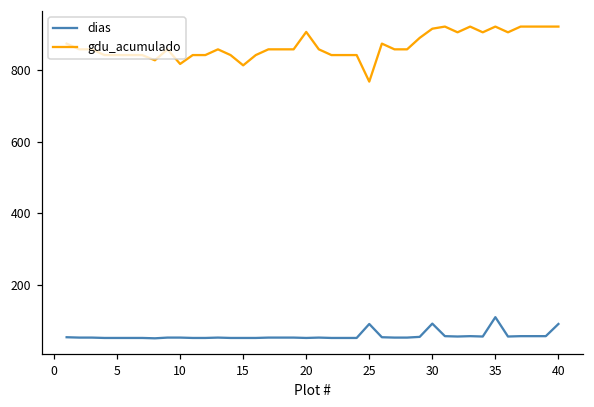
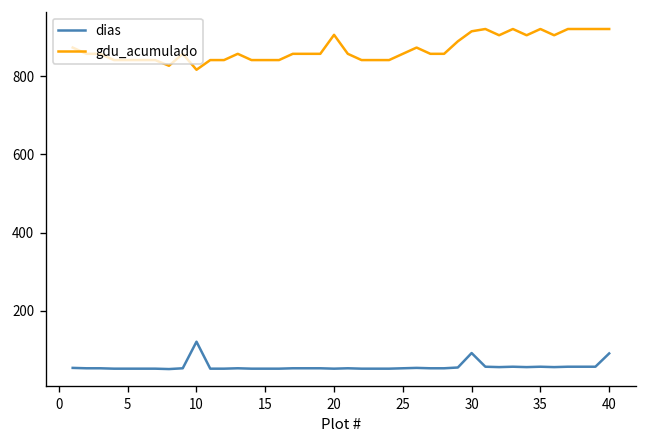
dias, 10: 50 -> 120
gdu_acumulado, 15: 810 -> 840
dias, 25: 90 -> 50
gdu_acumulado, 25: 770 -> 860
dias, 35: 110 -> 60
